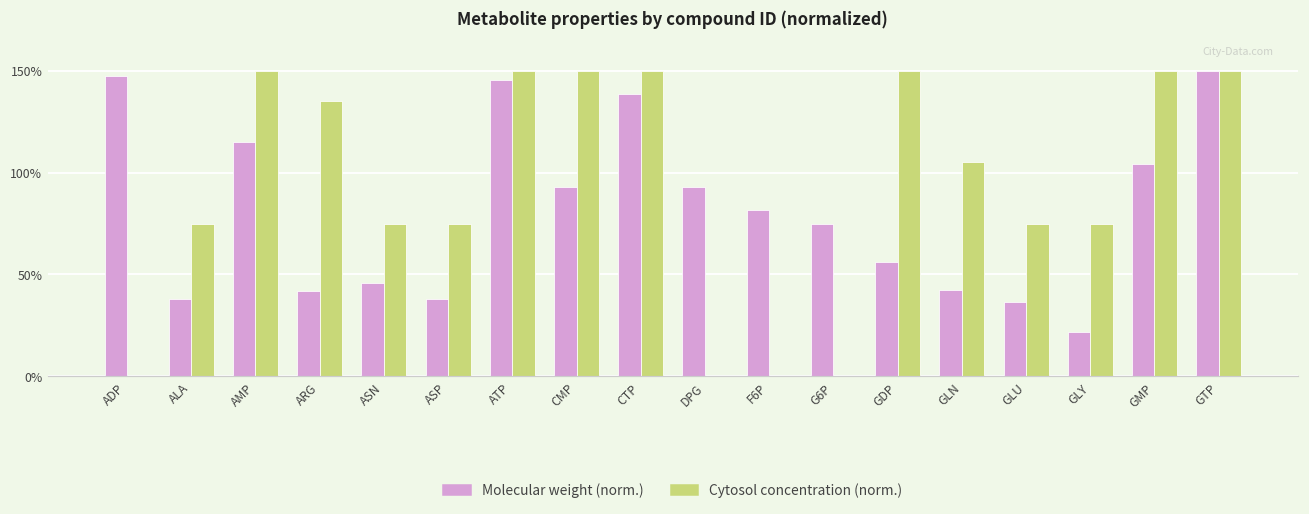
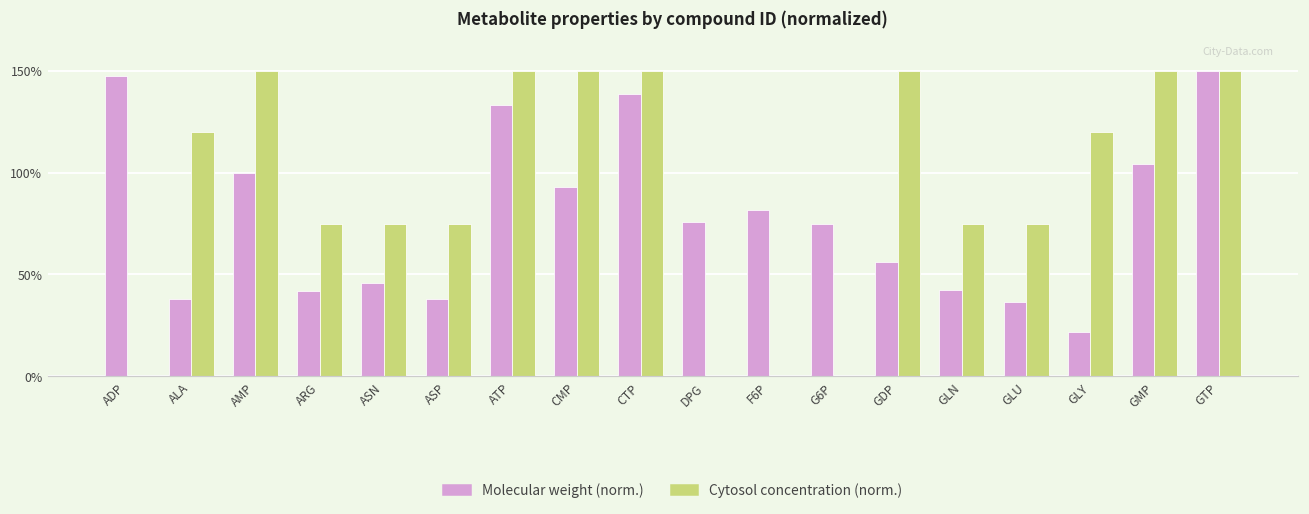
Cytosol concentration (norm.), ALA: 75% -> 120%
Molecular weight (norm.), AMP: 115% -> 100%
Cytosol concentration (norm.), ARG: 135% -> 75%
Molecular weight (norm.), ATP: 145% -> 133%
Molecular weight (norm.), DPG: 93% -> 76%
Cytosol concentration (norm.), GLN: 105% -> 75%
Cytosol concentration (norm.), GLY: 75% -> 120%
